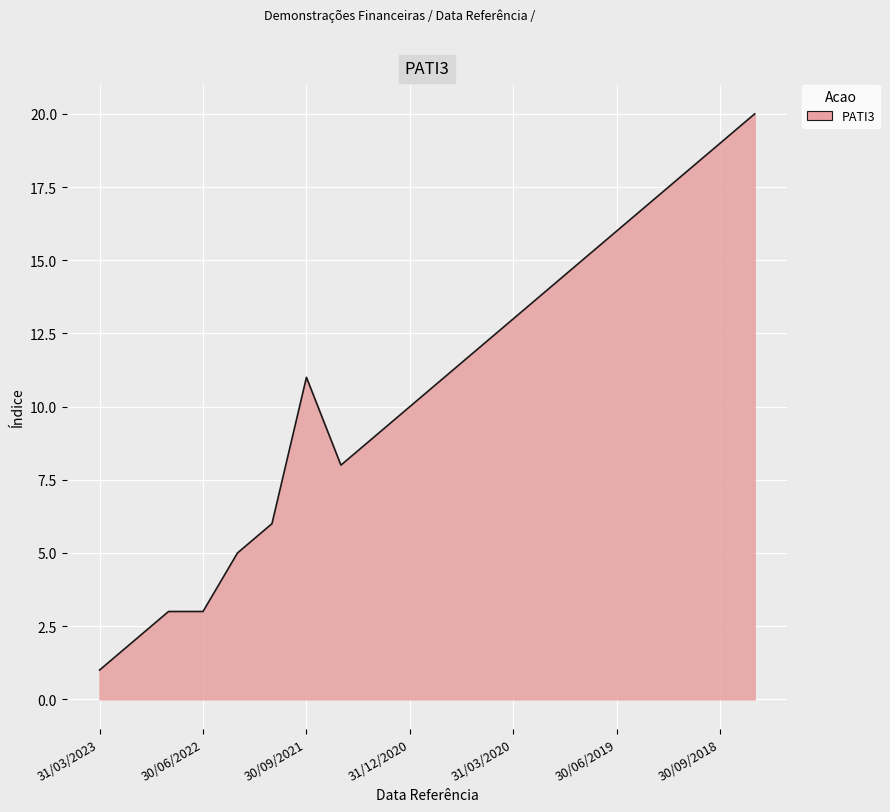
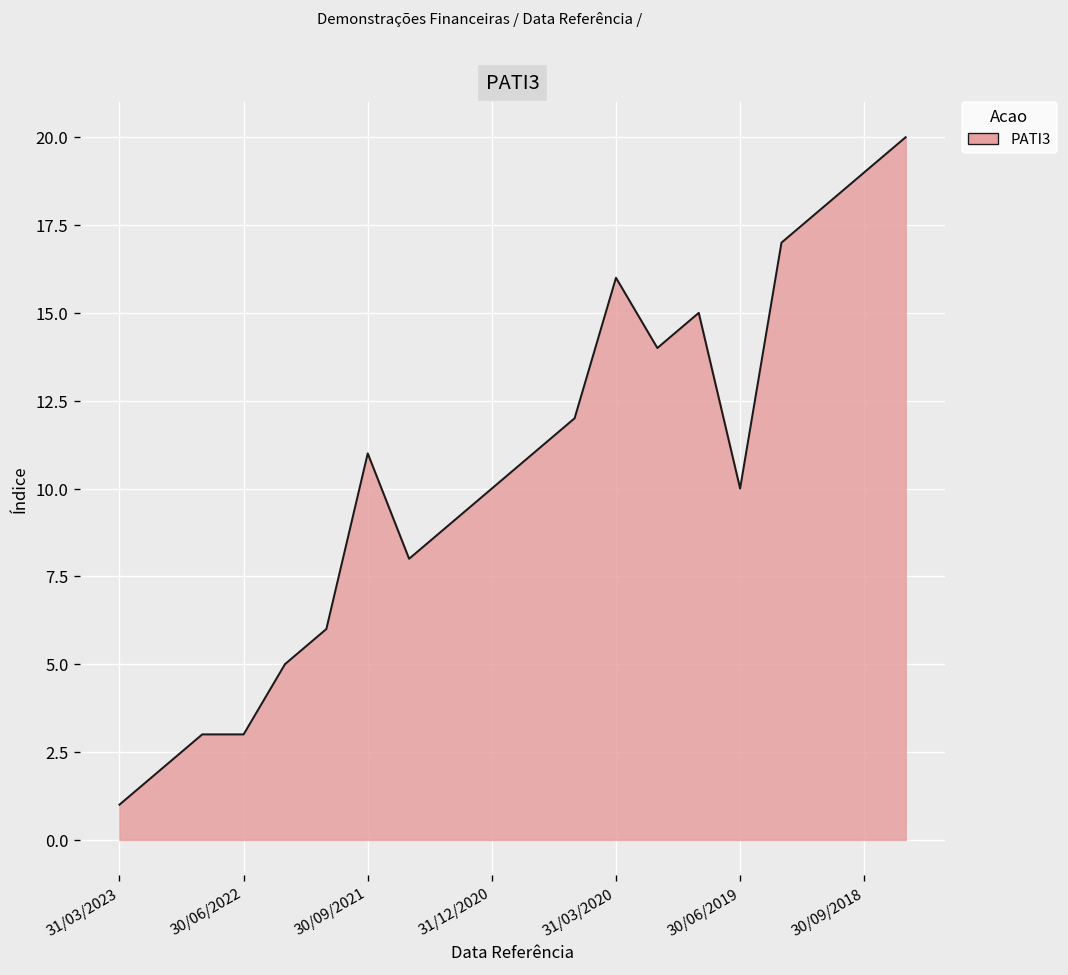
31/03/2020: 13 -> 16
30/06/2019: 16 -> 10
